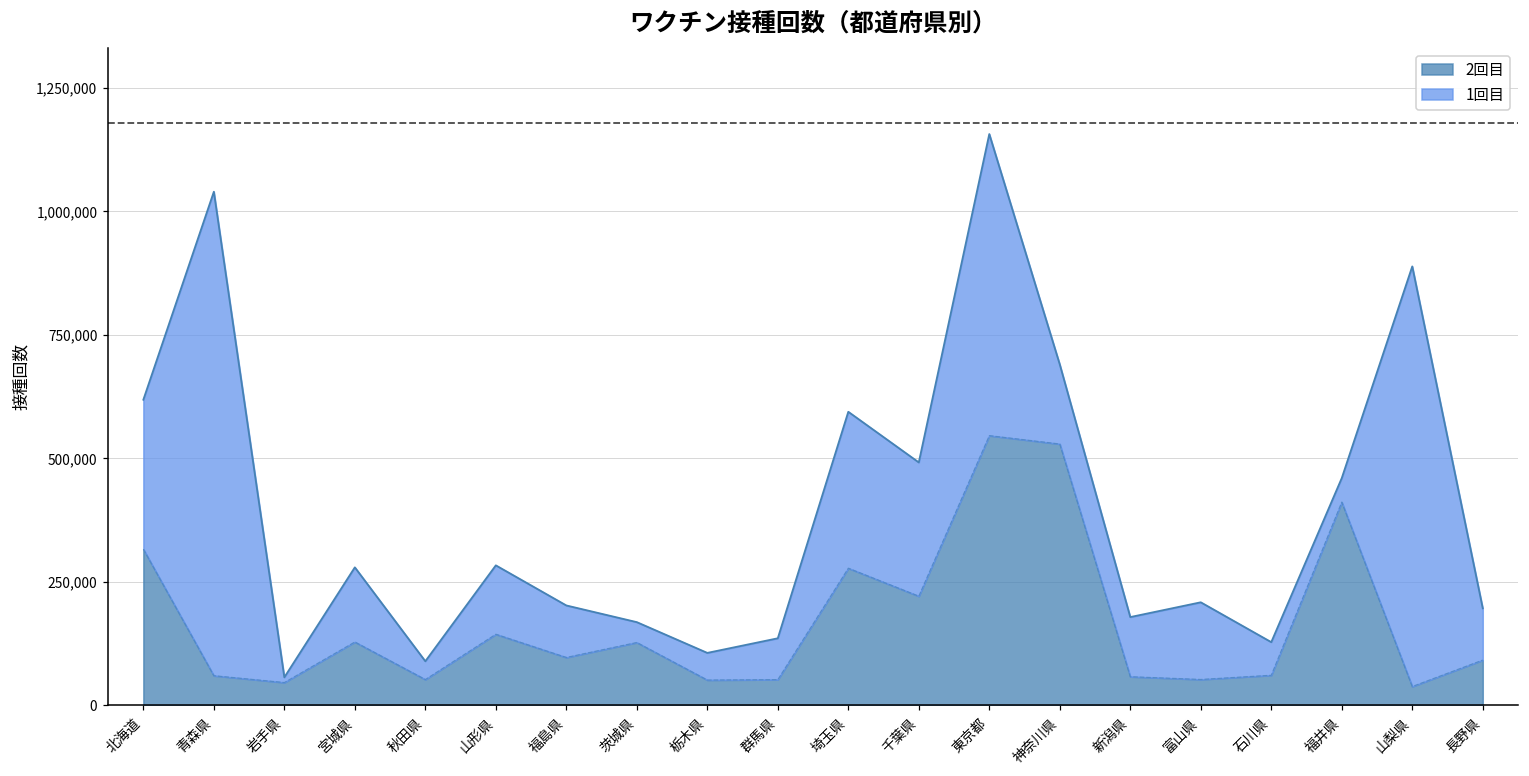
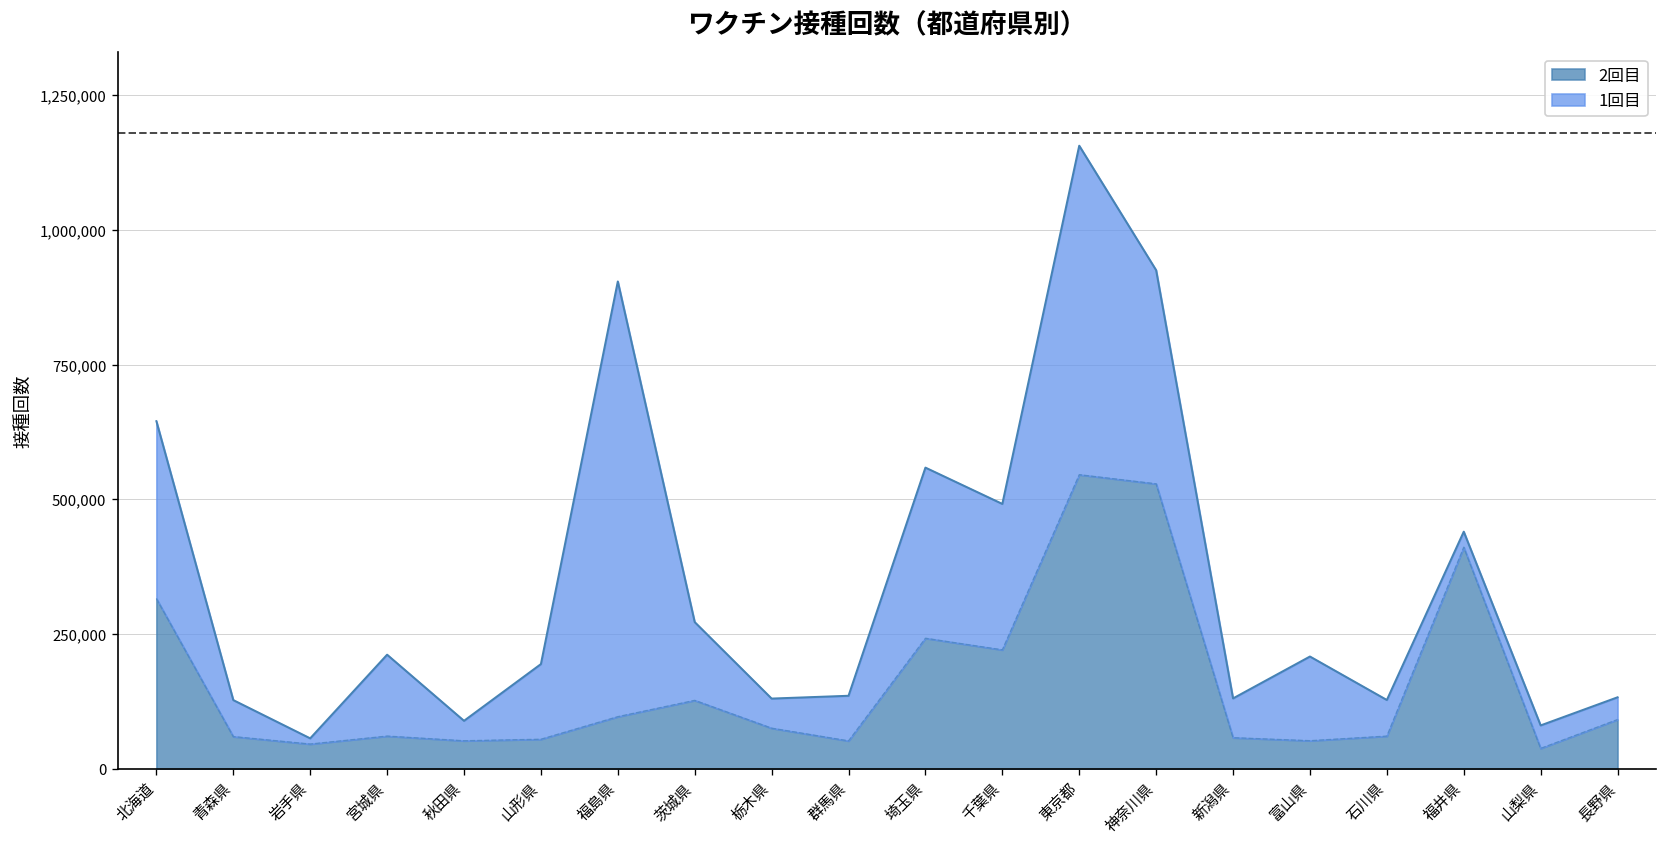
1回目, 北海道: 300,000 -> 330,000
1回目, 青森県: 980,000 -> 70,000
2回目, 宮城県: 130,000 -> 60,000
2回目, 山形県: 140,000 -> 60,000
1回目, 福島県: 110,000 -> 810,000
1回目, 茨城県: 40,000 -> 150,000
2回目, 栃木県: 50,000 -> 80,000
2回目, 埼玉県: 280,000 -> 240,000
1回目, 神奈川県: 160,000 -> 400,000
1回目, 新潟県: 120,000 -> 70,000
1回目, 福井県: 50,000 -> 30,000
1回目, 山梨県: 850,000 -> 40,000
1回目, 長野県: 100,000 -> 40,000
